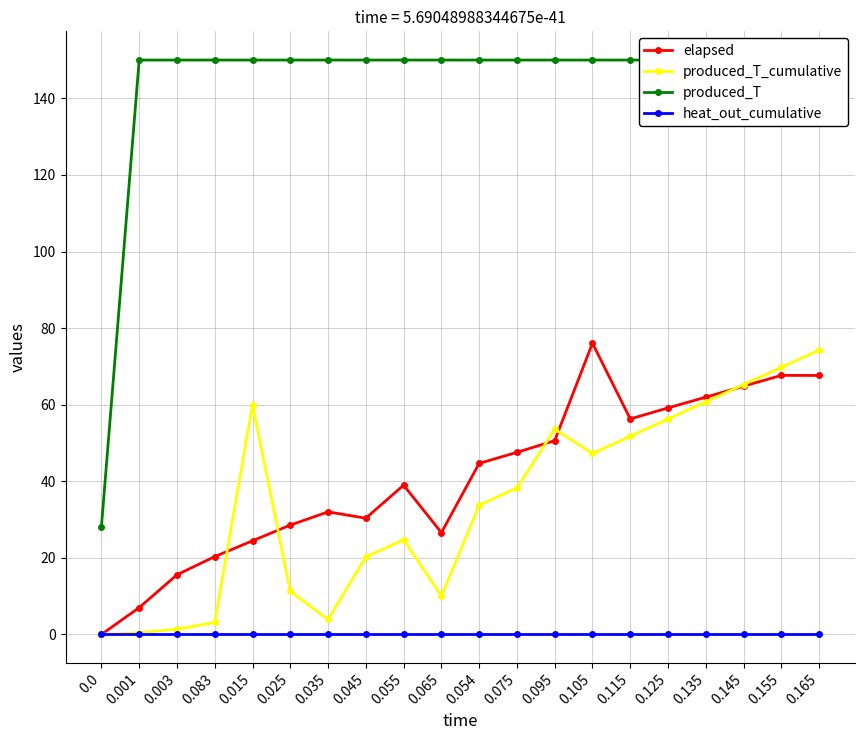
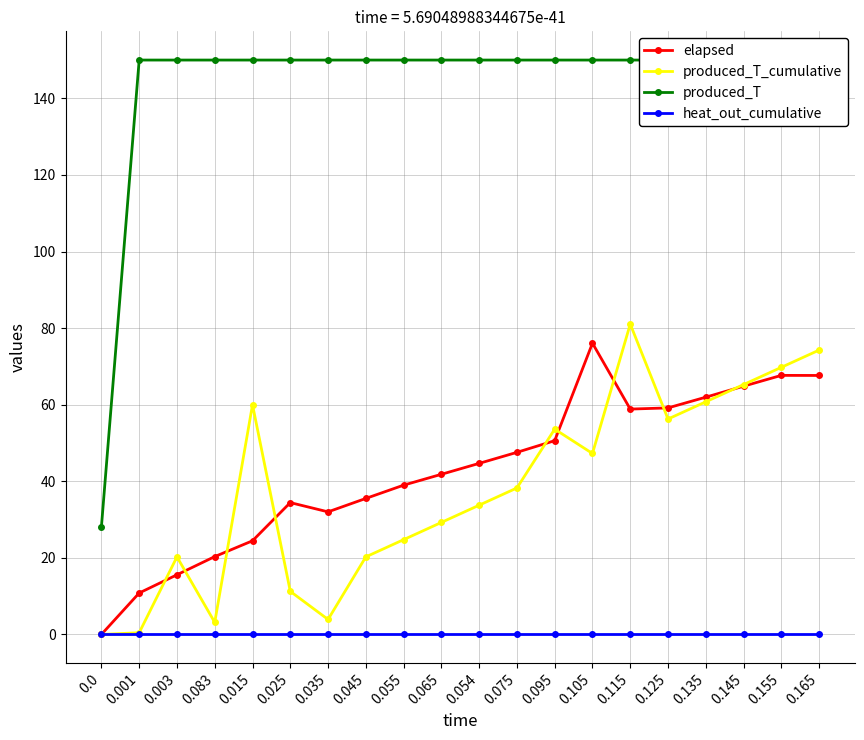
elapsed, 0.001: 7 -> 11
produced_T_cumulative, 0.003: 1 -> 20
elapsed, 0.025: 29 -> 34
elapsed, 0.045: 30 -> 36
elapsed, 0.065: 27 -> 42
produced_T_cumulative, 0.065: 10 -> 29
elapsed, 0.115: 56 -> 59
produced_T_cumulative, 0.115: 52 -> 81
